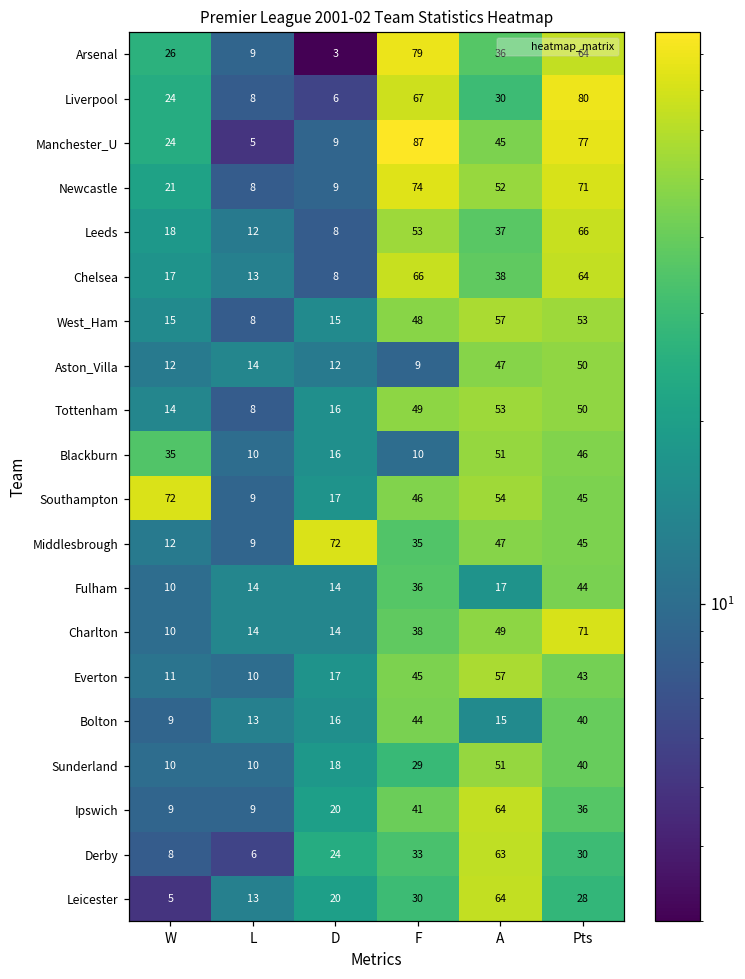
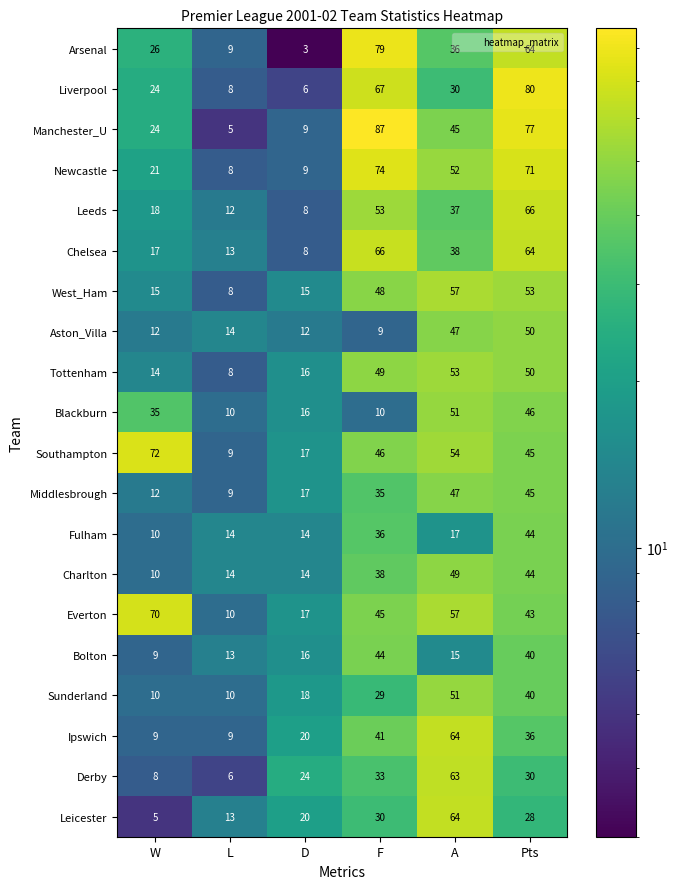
Middlesbrough, D: 72 -> 17
Charlton, Pts: 71 -> 44
Everton, W: 11 -> 70
